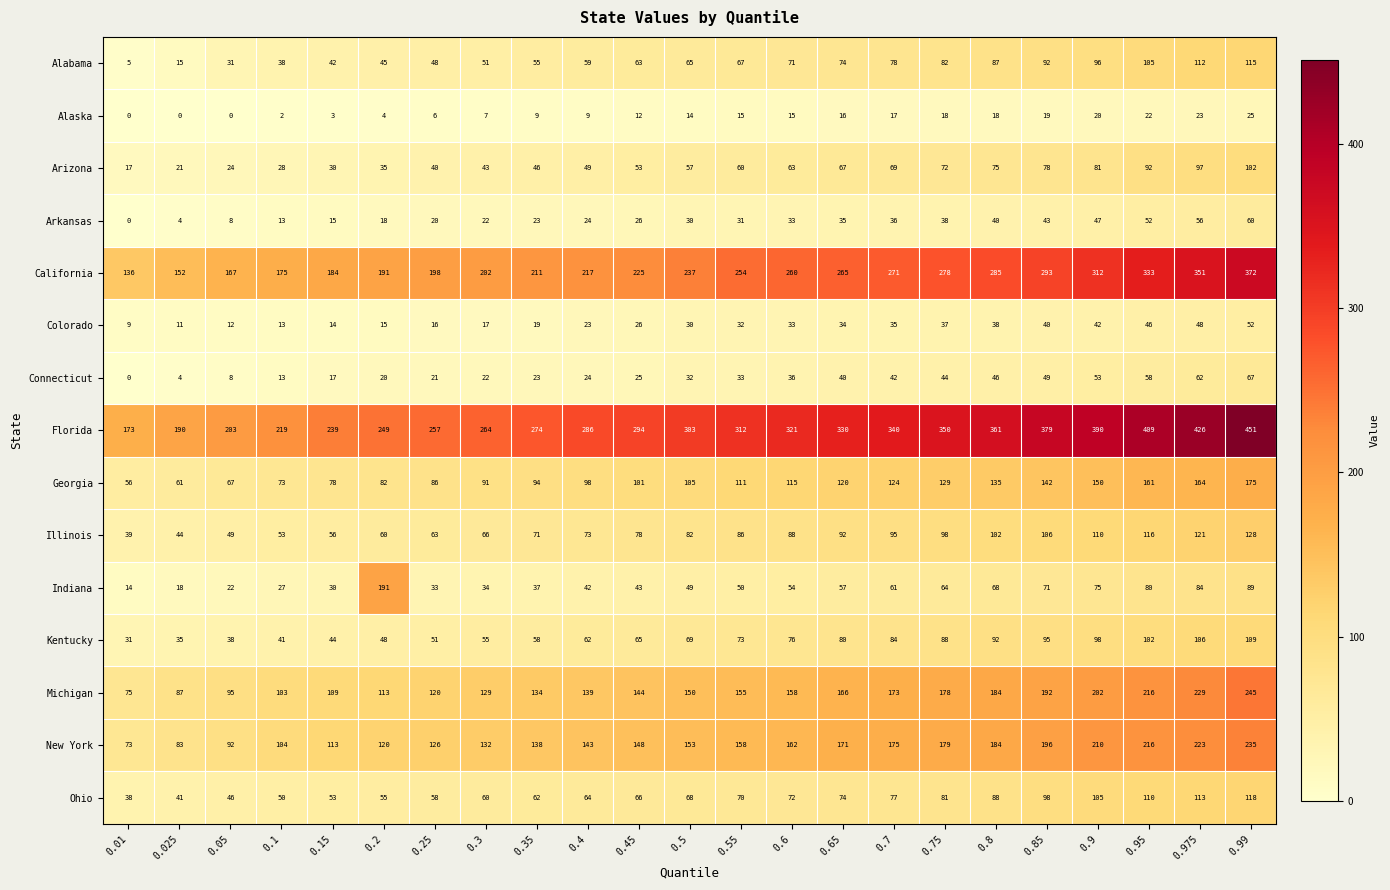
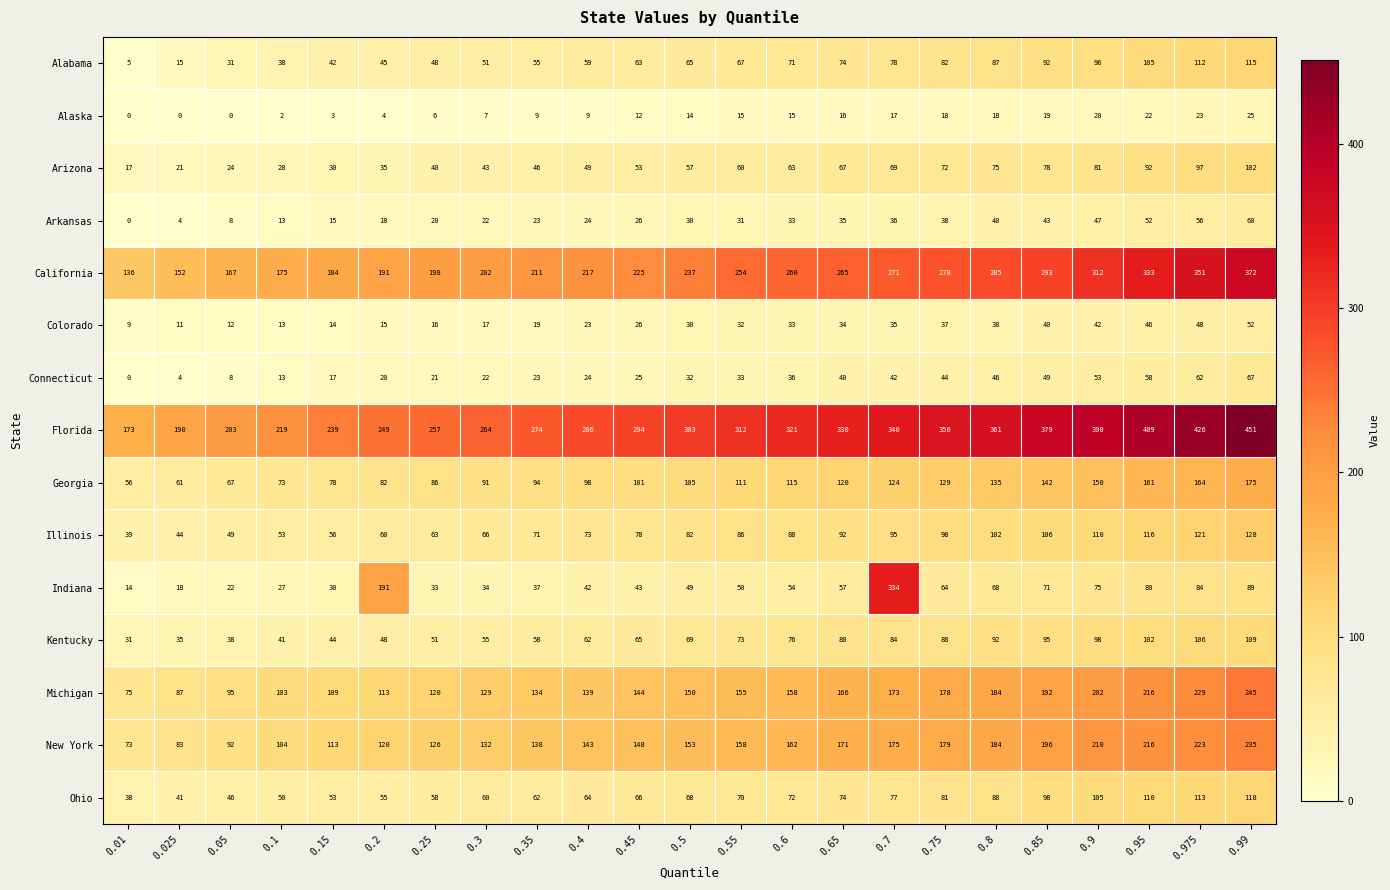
Indiana, 0.7: 61 -> 334
